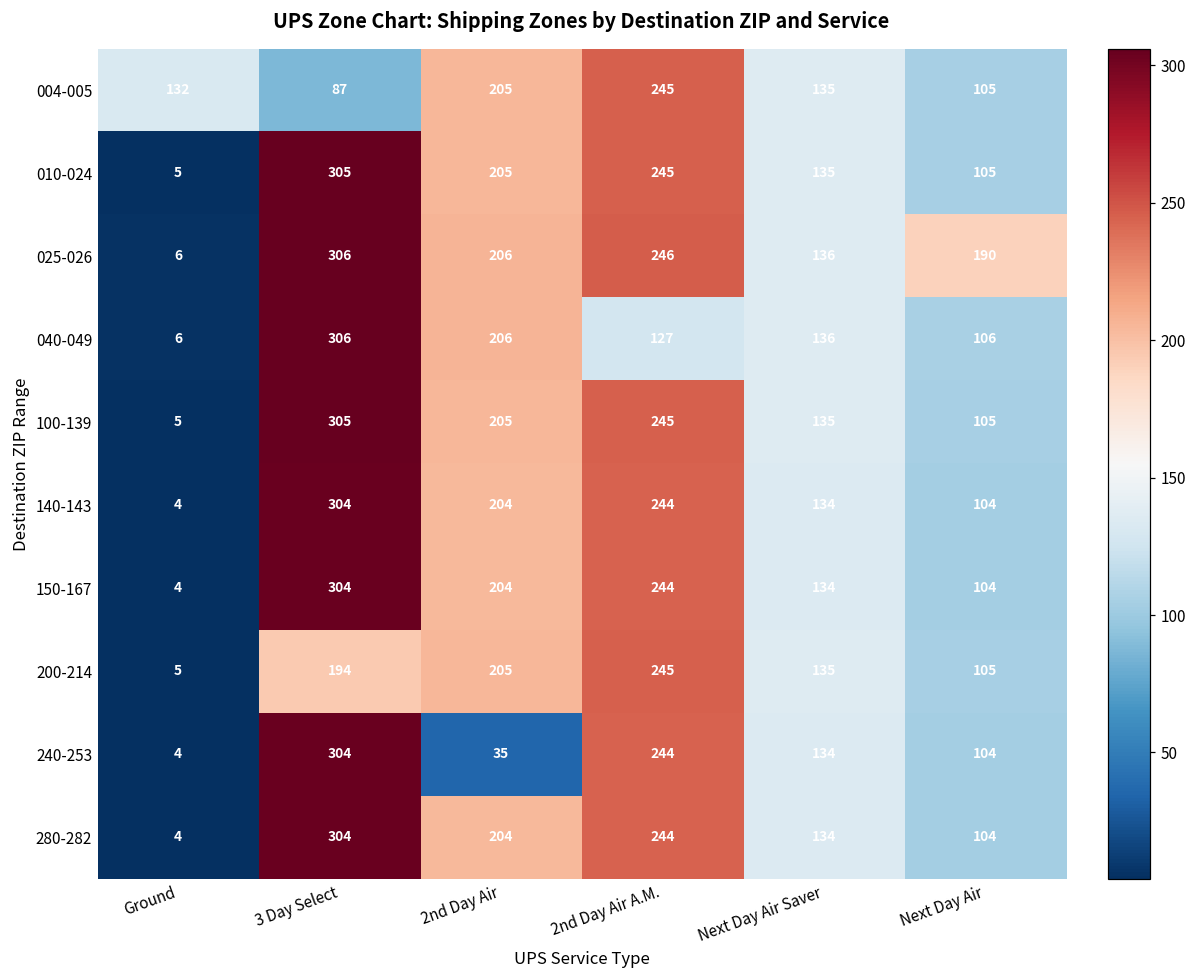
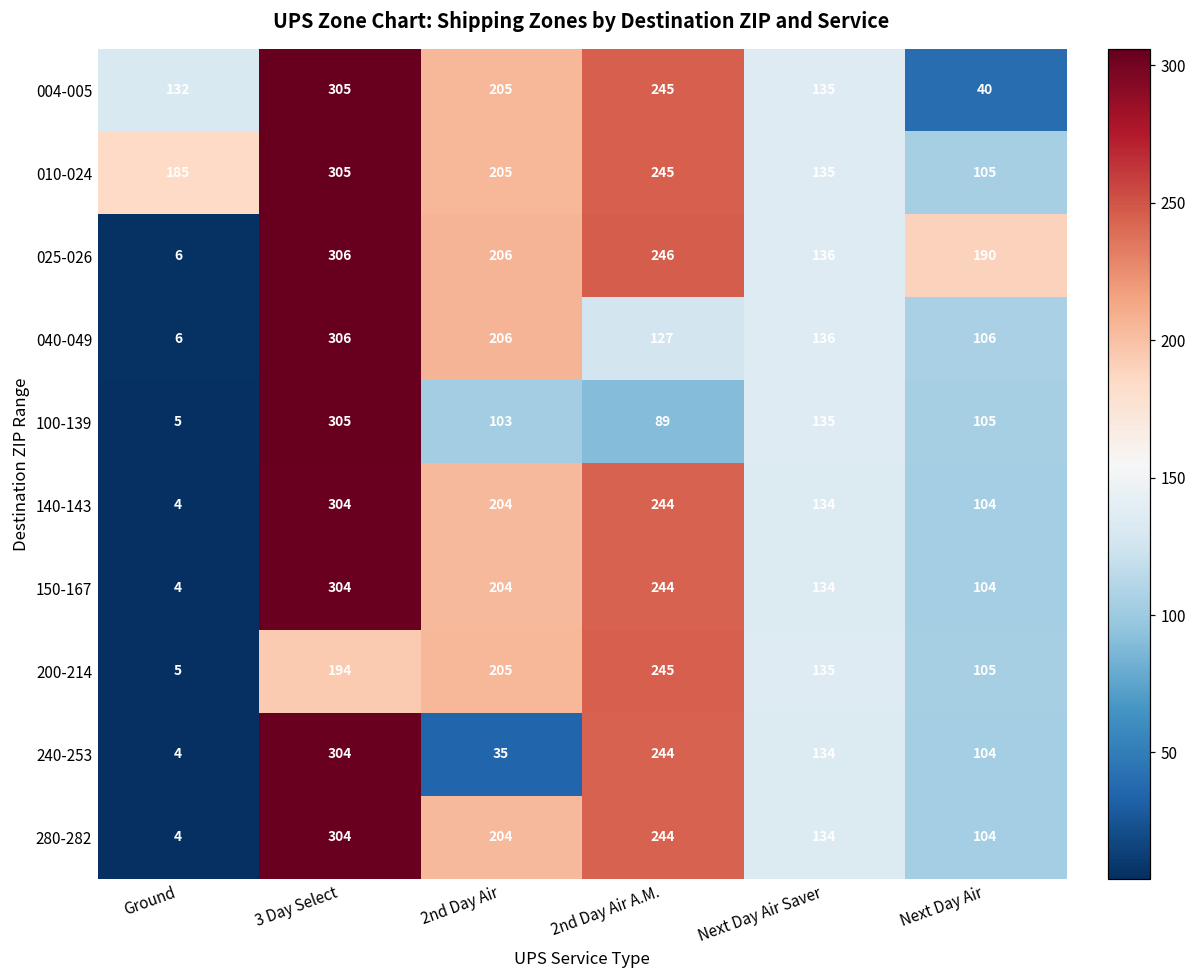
004-005, 3 Day Select: 87 -> 305
004-005, Next Day Air: 105 -> 40
010-024, Ground: 5 -> 185
100-139, 2nd Day Air: 205 -> 103
100-139, 2nd Day Air A.M.: 245 -> 89
